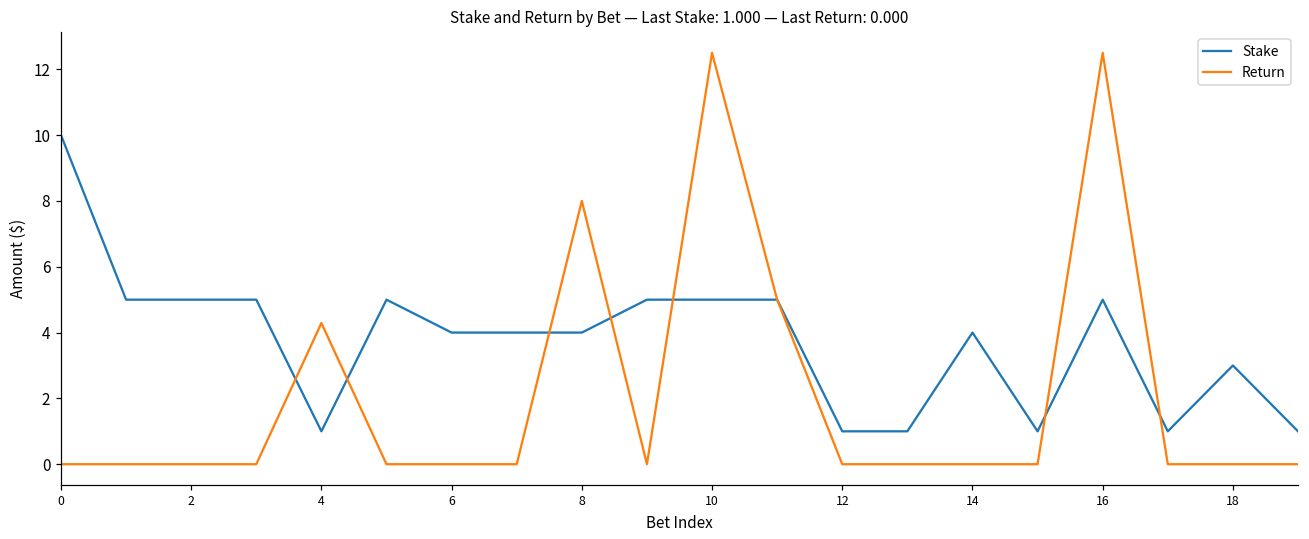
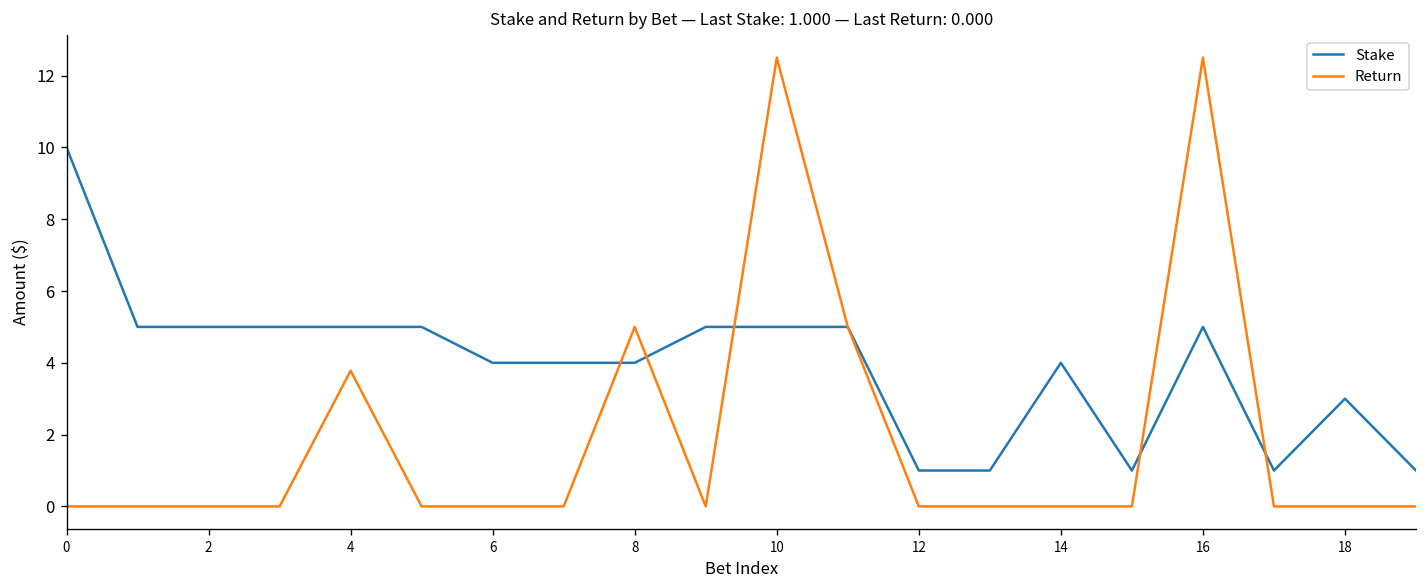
Stake, 4: 1 -> 5
Return, 4: 4.3 -> 3.8
Return, 8: 8 -> 5
